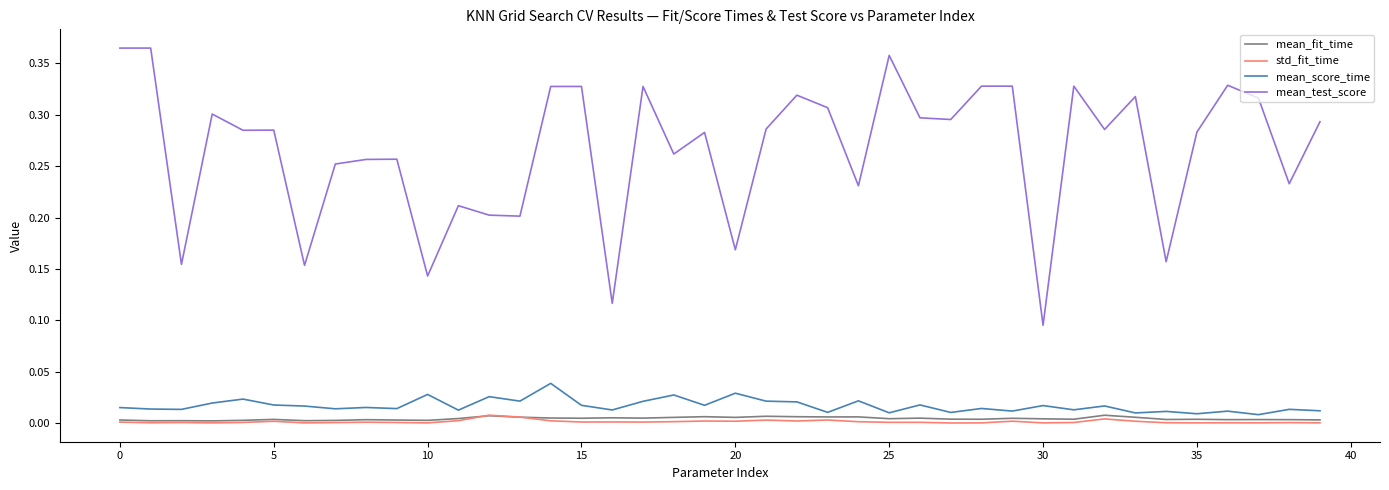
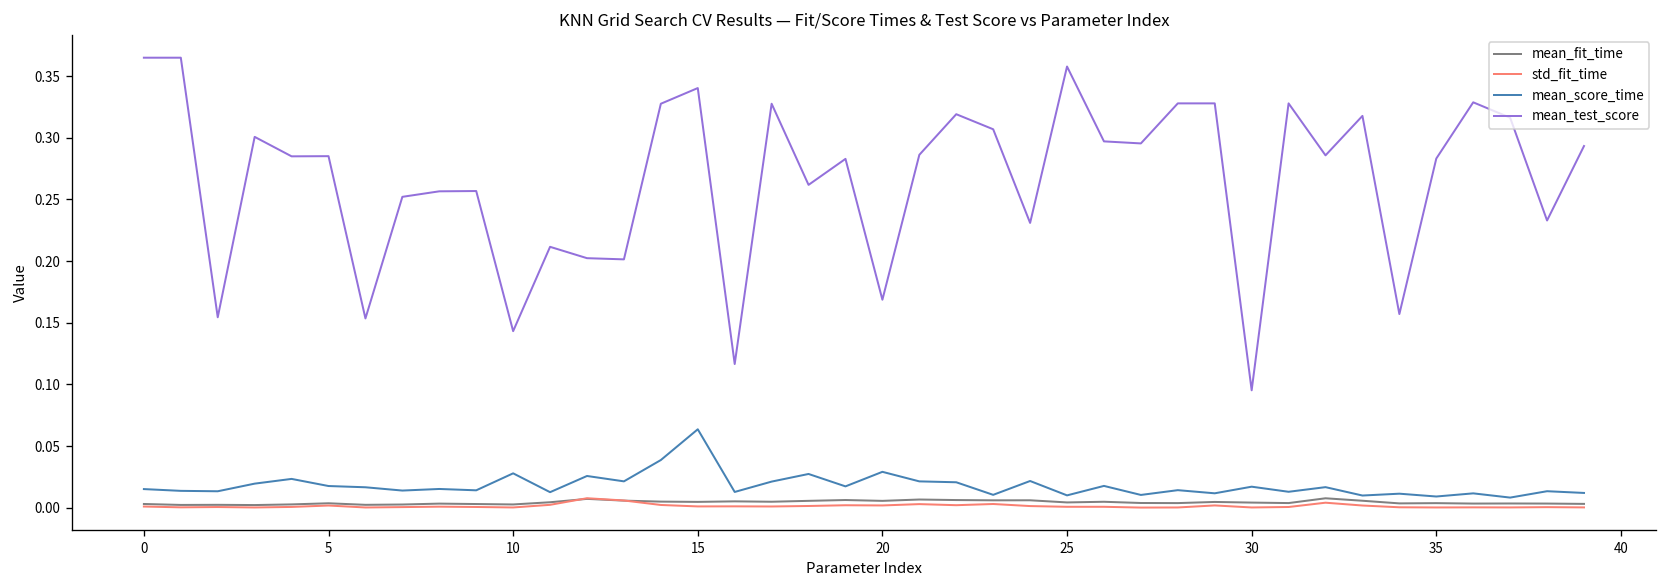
mean_score_time, 15: 0.017 -> 0.064
mean_test_score, 15: 0.328 -> 0.340
